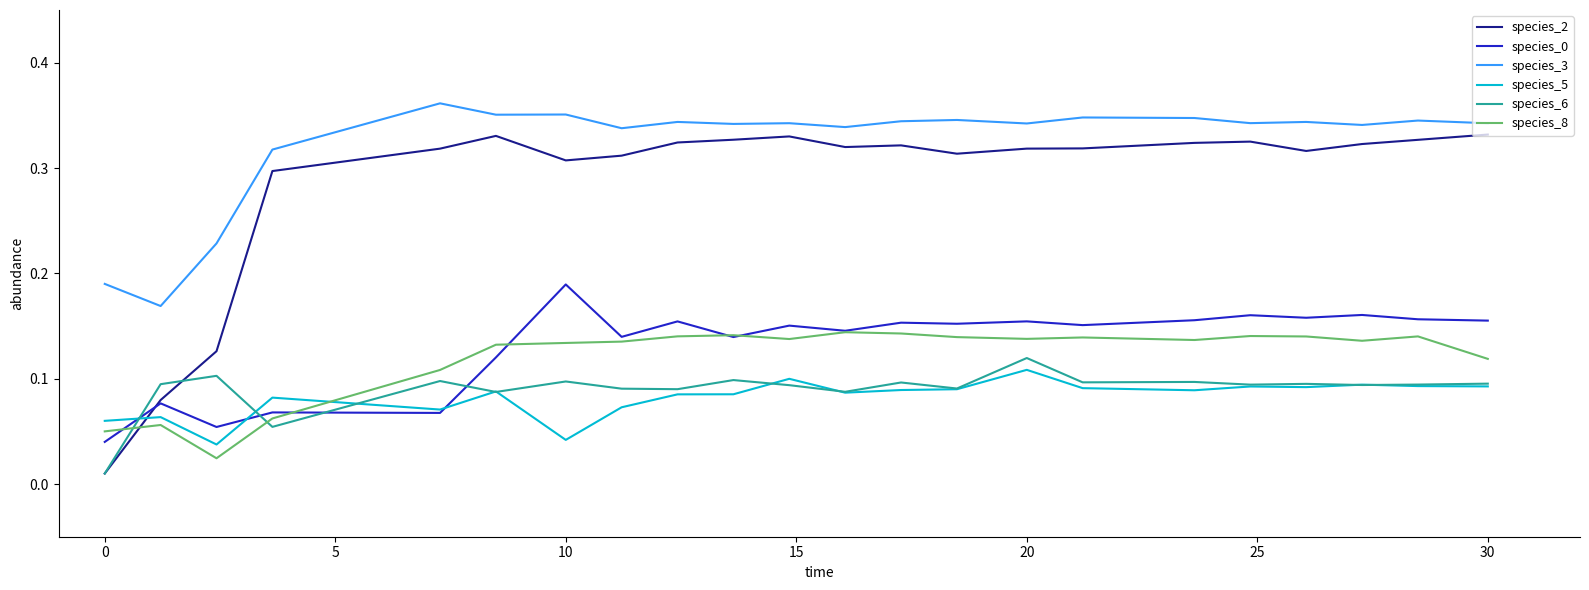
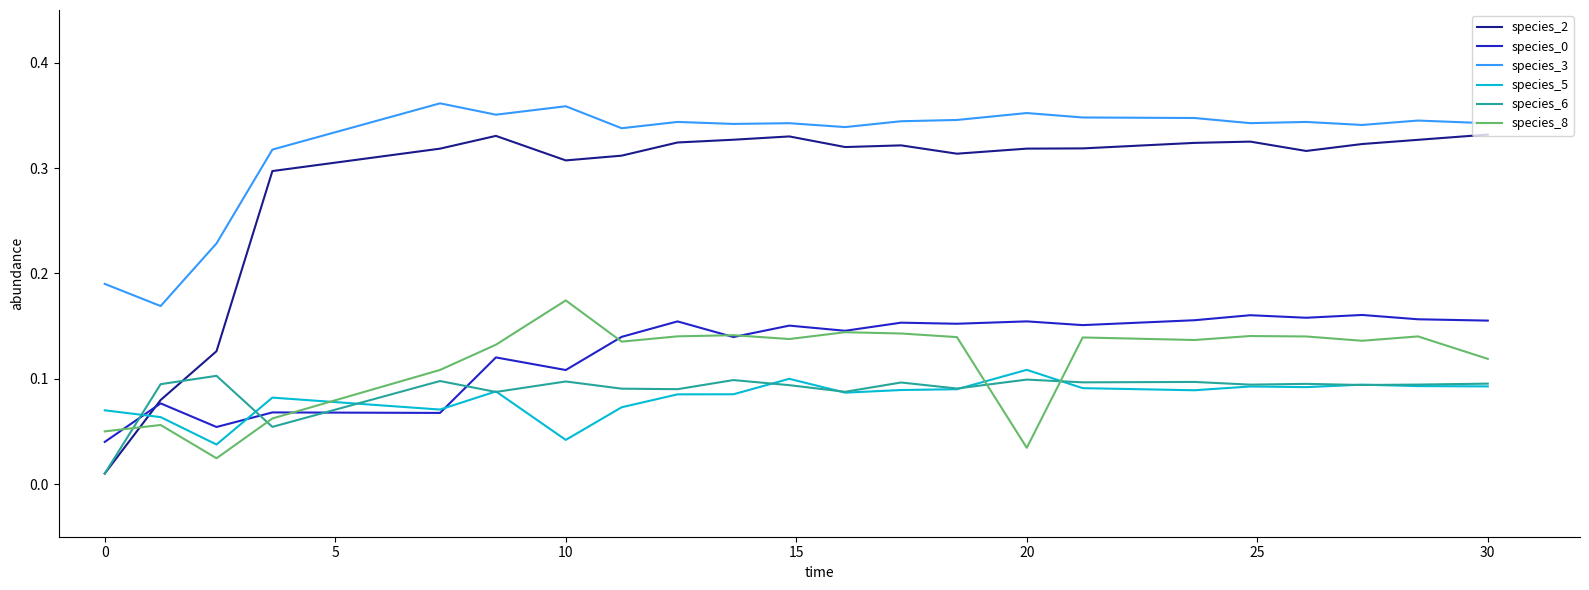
species_5, 0: 0.06 -> 0.07
species_0, 10: 0.189 -> 0.108
species_3, 10: 0.351 -> 0.359
species_8, 10: 0.134 -> 0.174
species_3, 20: 0.342 -> 0.352
species_6, 20: 0.120 -> 0.099
species_8, 20: 0.138 -> 0.034
